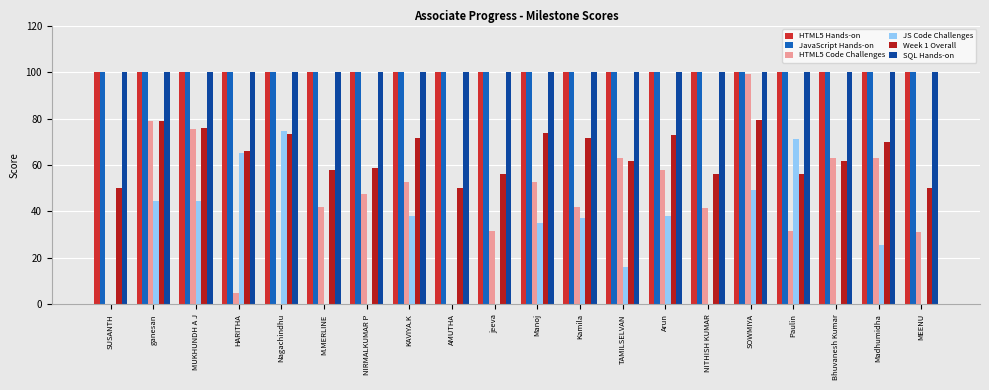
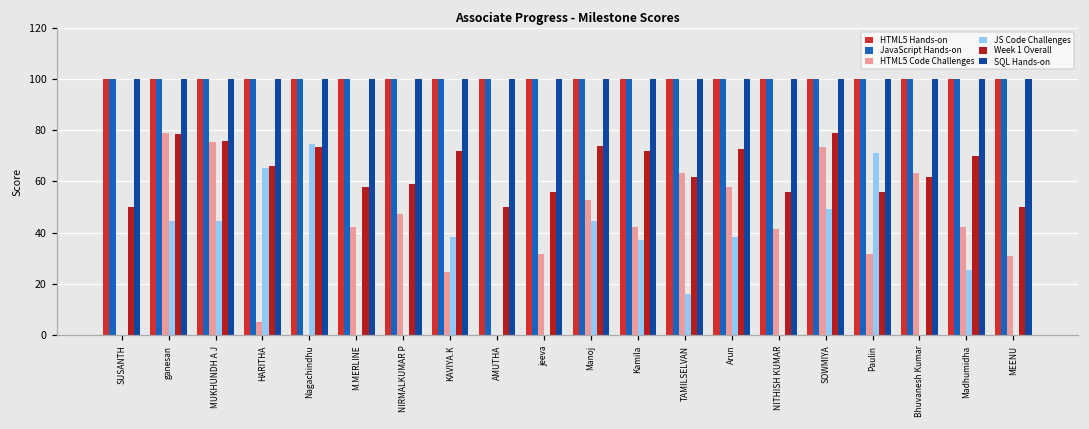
HTML5 Code Challenges, KAVIYA.K: 53 -> 24
JS Code Challenges, Manoj: 35 -> 45
HTML5 Code Challenges, SOWMIYA: 99 -> 74
HTML5 Code Challenges, Madhumidha: 63 -> 42
